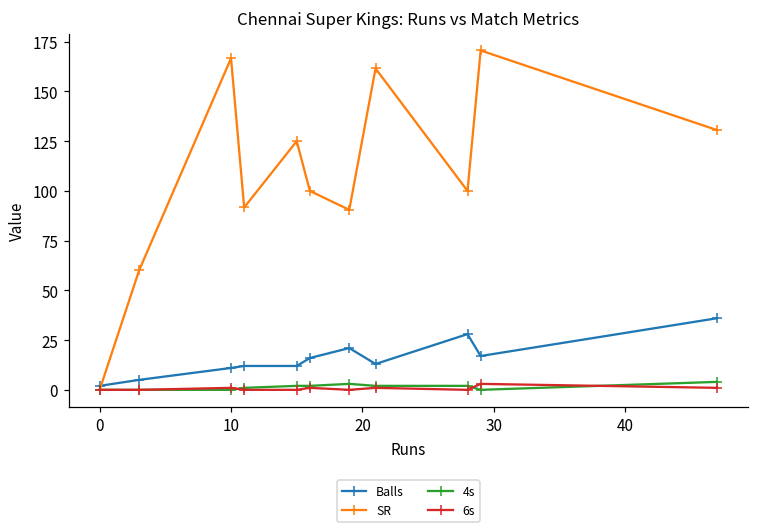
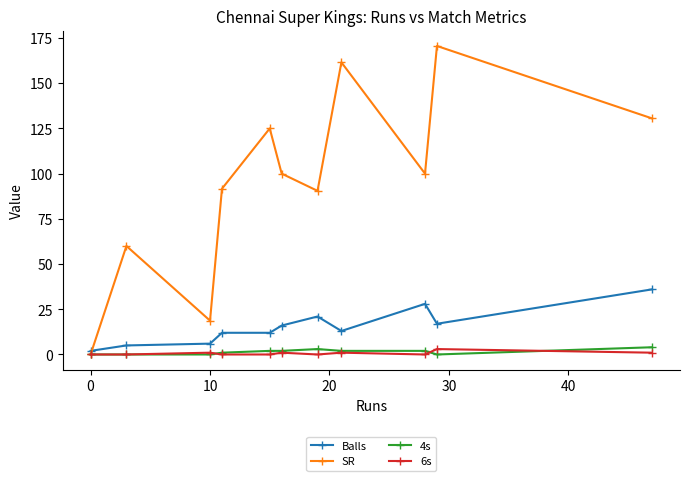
Balls, 10: 11 -> 6
SR, 10: 167 -> 19
